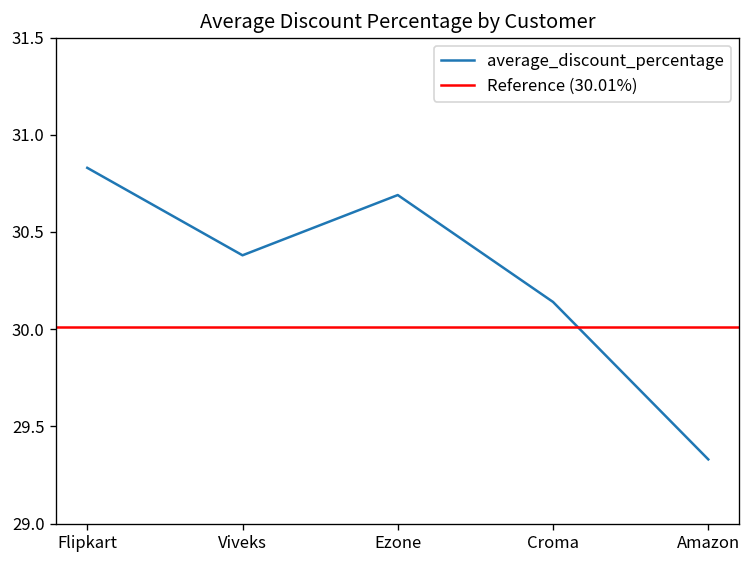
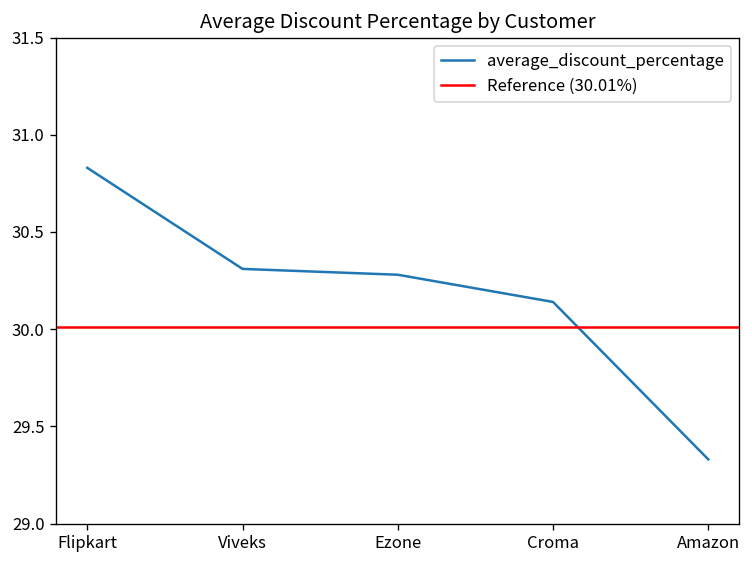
Viveks: 30.38 -> 30.31
Ezone: 30.69 -> 30.28
